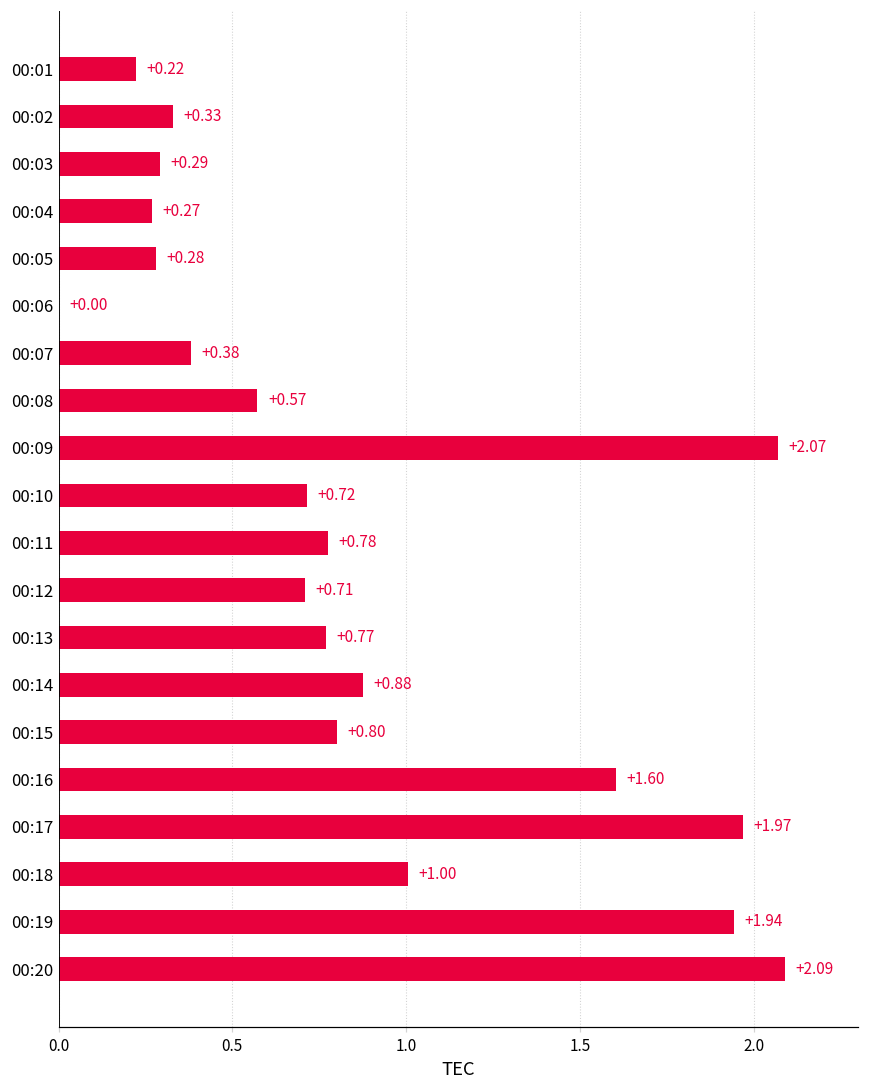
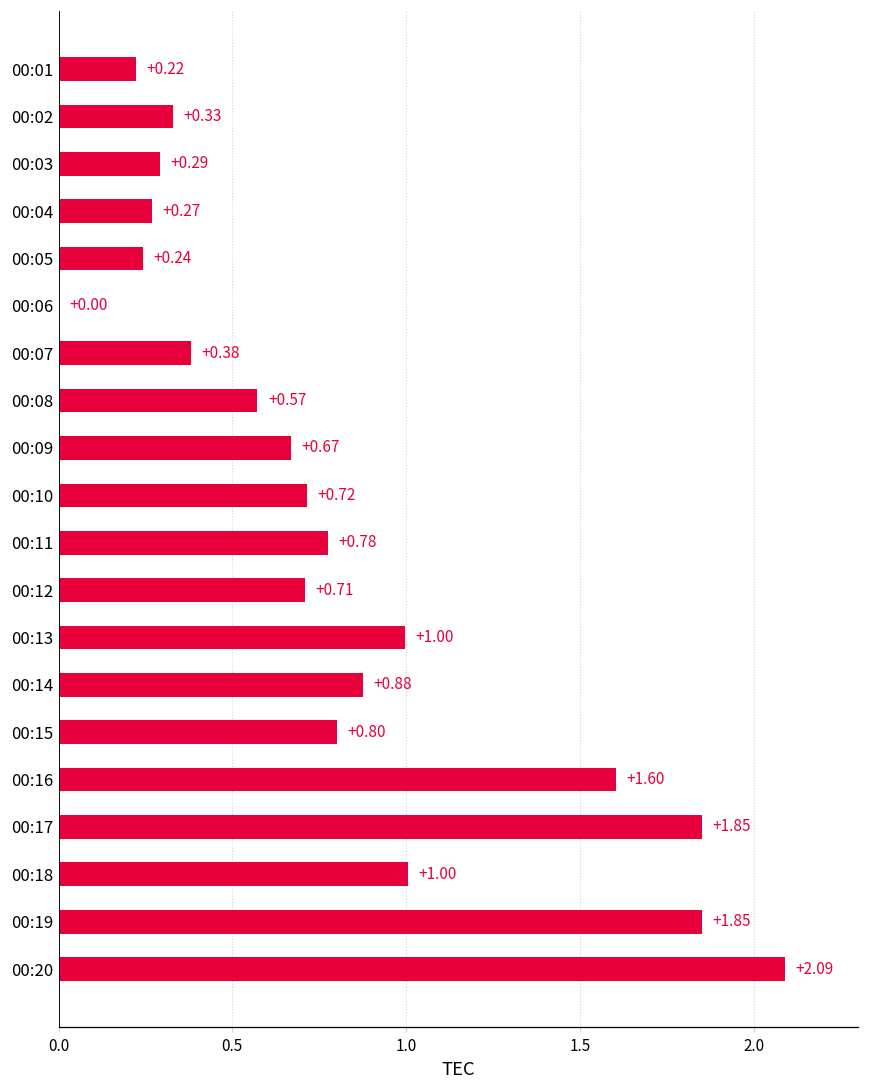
00:05: +0.28 -> +0.24
00:09: +2.07 -> +0.67
00:13: +0.77 -> +1.00
00:17: +1.97 -> +1.85
00:19: +1.94 -> +1.85
